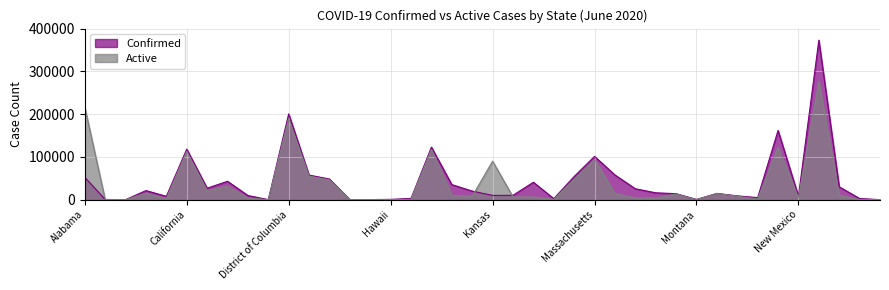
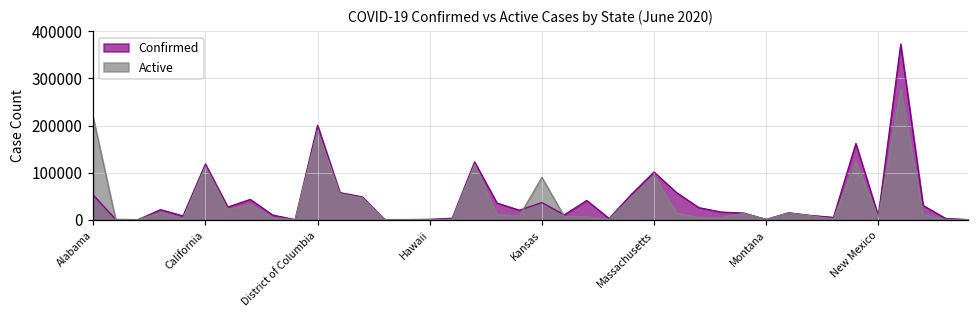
Confirmed, Kansas: 10000 -> 40000
